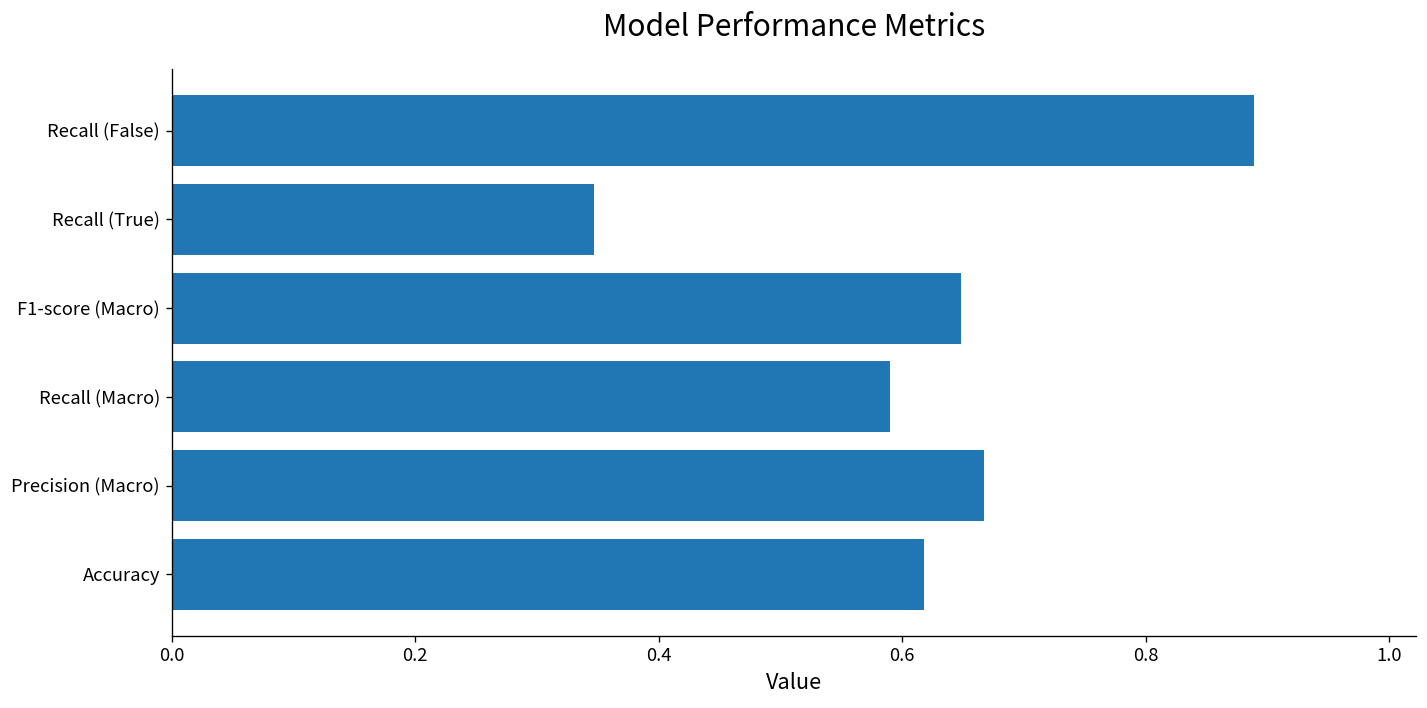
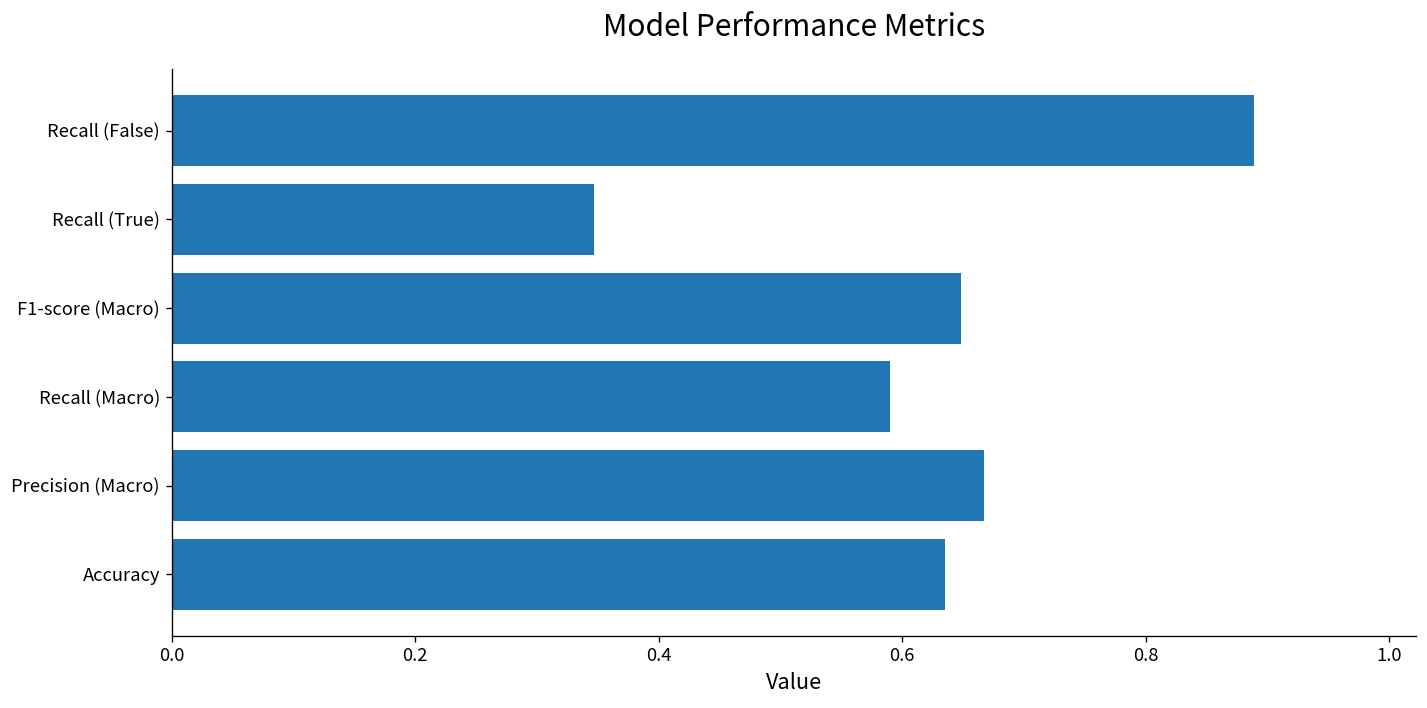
Accuracy: 0.618 -> 0.635
